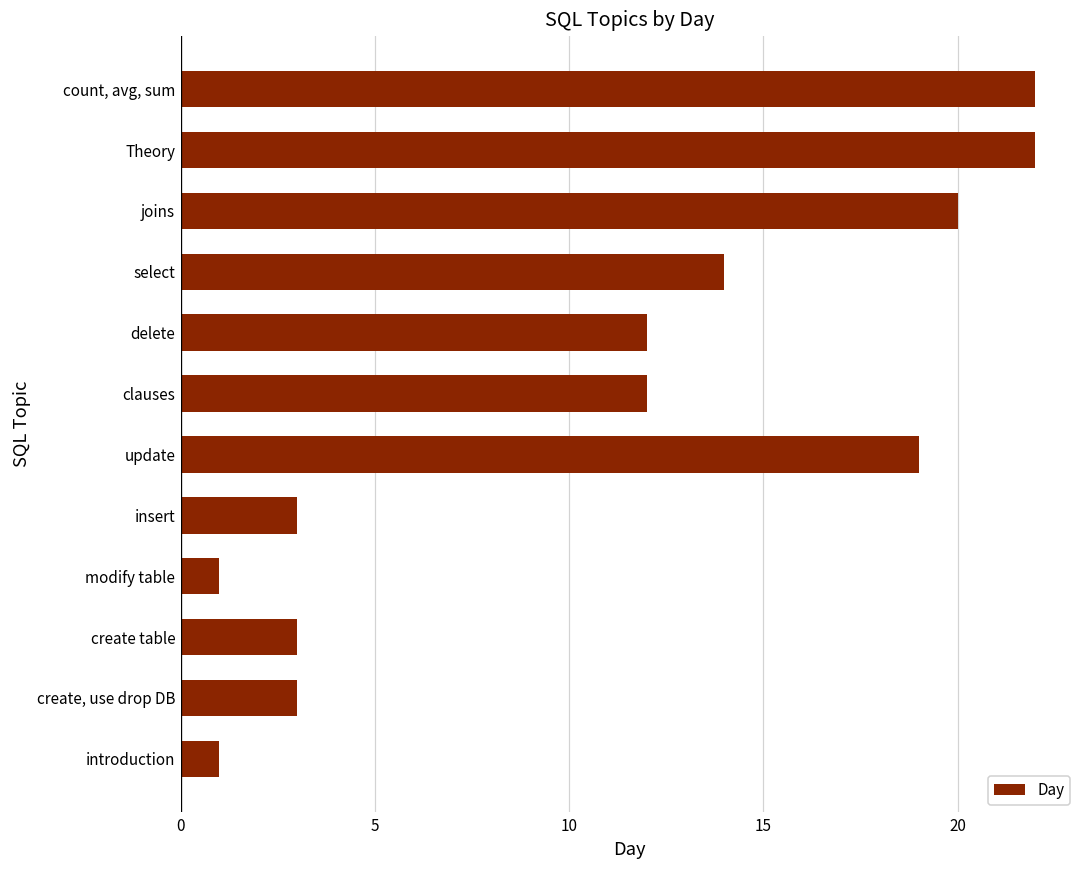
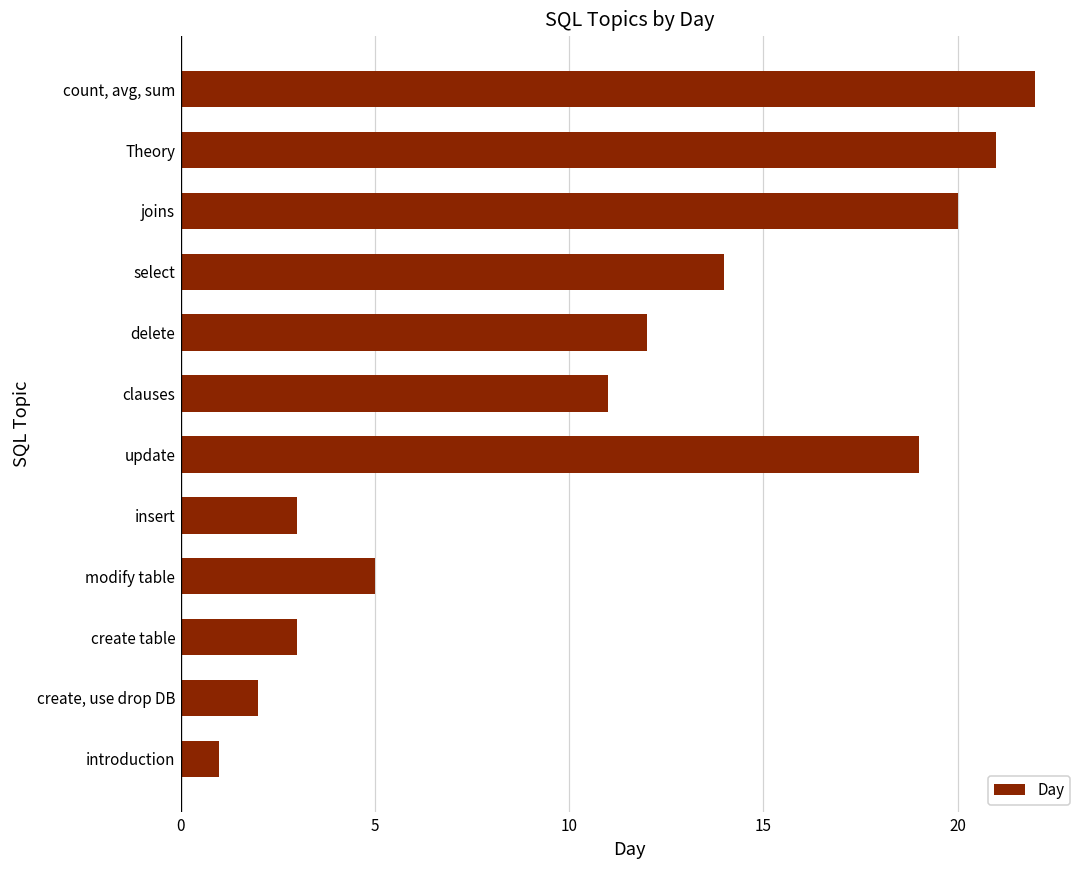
Theory: 22 -> 21
clauses: 12 -> 11
modify table: 1 -> 5
create, use drop DB: 3 -> 2
